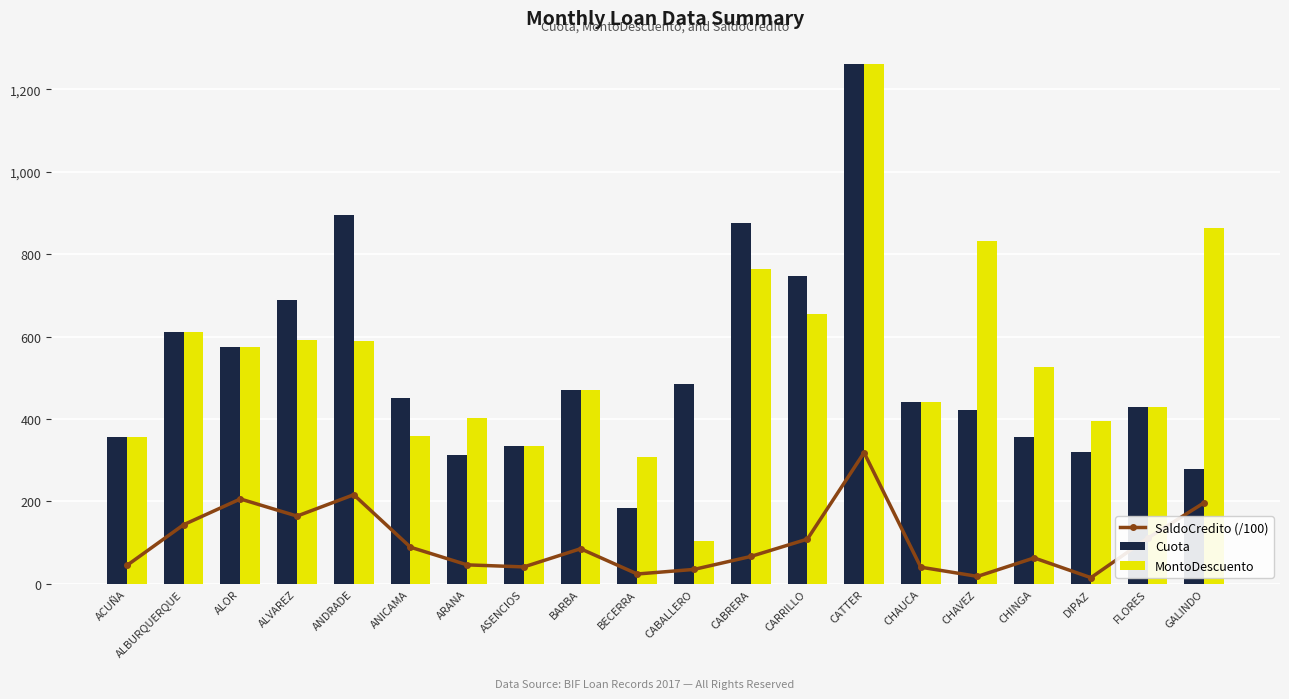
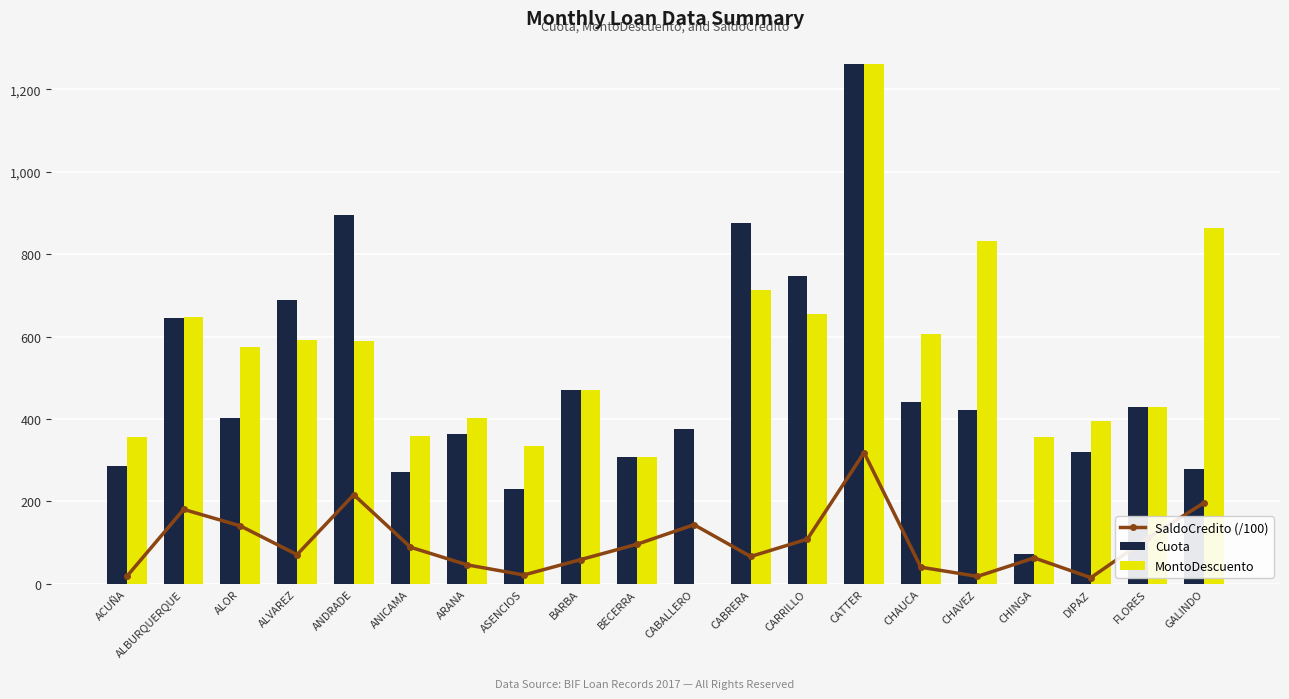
Cuota, ACUÑA: 360 -> 290
SaldoCredito (/100), ACUÑA: 40 -> 20
Cuota, ALBURQUERQUE: 610 -> 650
SaldoCredito (/100), ALBURQUERQUE: 140 -> 180
MontoDescuento, ALBURQUERQUE: 610 -> 650
Cuota, ALOR: 570 -> 400
SaldoCredito (/100), ALOR: 210 -> 140
SaldoCredito (/100), ALVAREZ: 160 -> 70
Cuota, ANICAMA: 450 -> 270
Cuota, ARANA: 310 -> 360
Cuota, ASENCIOS: 330 -> 230
SaldoCredito (/100), ASENCIOS: 40 -> 20
SaldoCredito (/100), BARBA: 90 -> 60
Cuota, BECERRA: 180 -> 310
SaldoCredito (/100), BECERRA: 20 -> 100
Cuota, CABALLERO: 480 -> 380
SaldoCredito (/100), CABALLERO: 40 -> 140
MontoDescuento, CABALLERO: 100 -> 0
MontoDescuento, CABRERA: 760 -> 710
MontoDescuento, CHAUCA: 440 -> 610
Cuota, CHINGA: 360 -> 70
MontoDescuento, CHINGA: 530 -> 360
